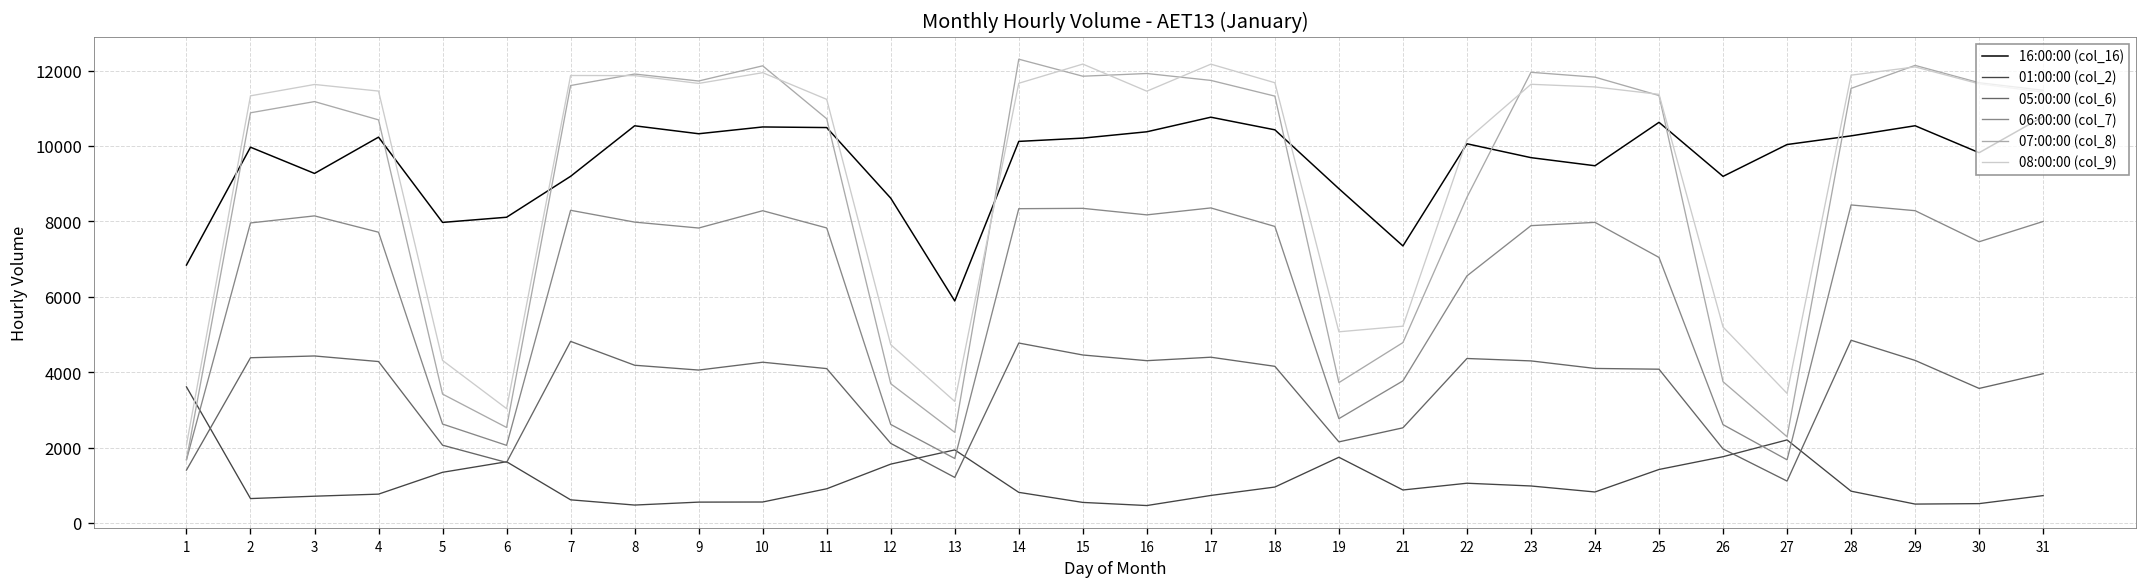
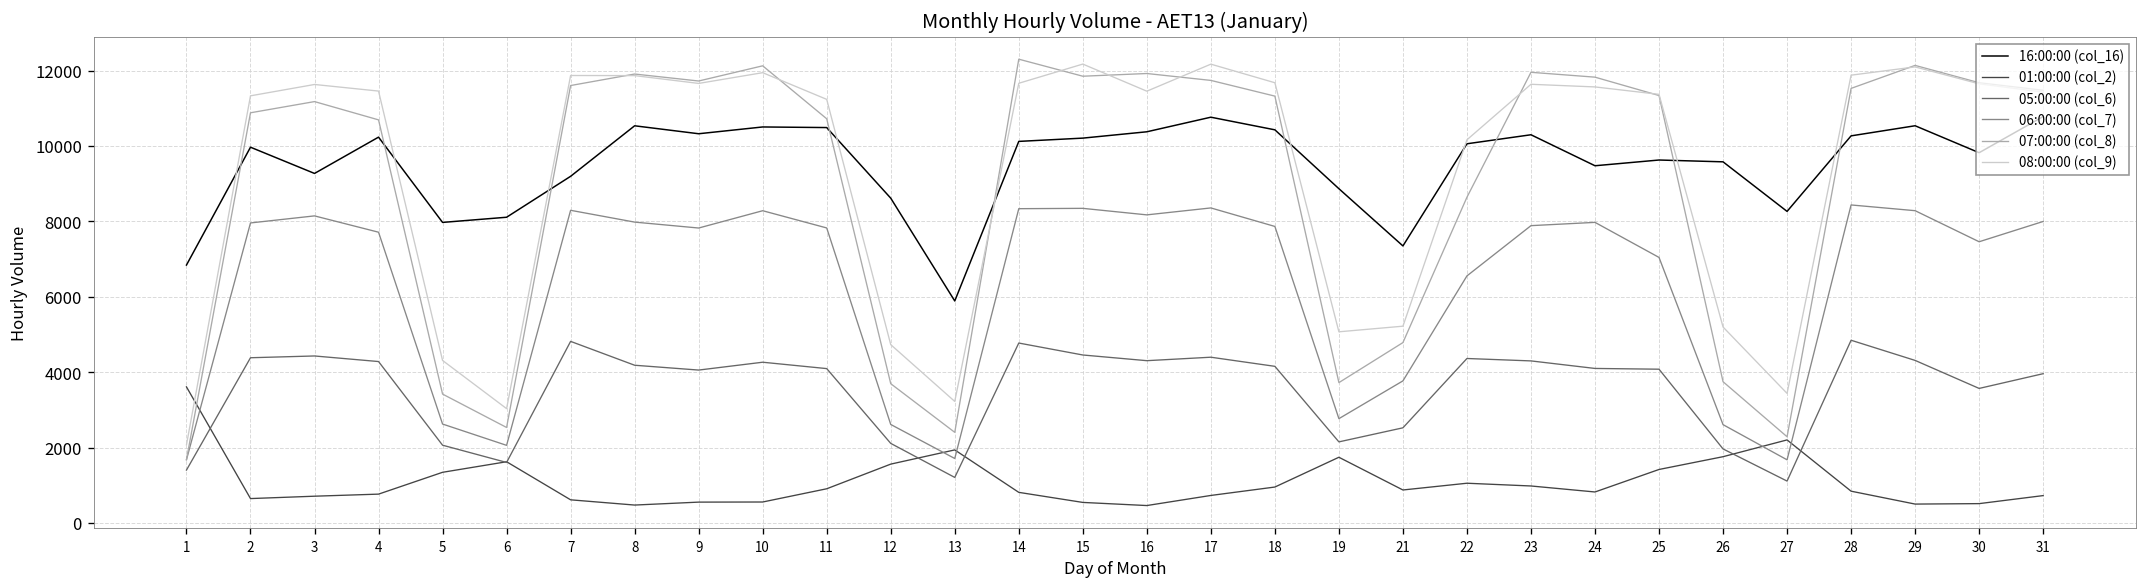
16:00:00 (col_16), 23: 9700 -> 10300
16:00:00 (col_16), 25: 10600 -> 9600
16:00:00 (col_16), 26: 9200 -> 9600
16:00:00 (col_16), 27: 10000 -> 8300
